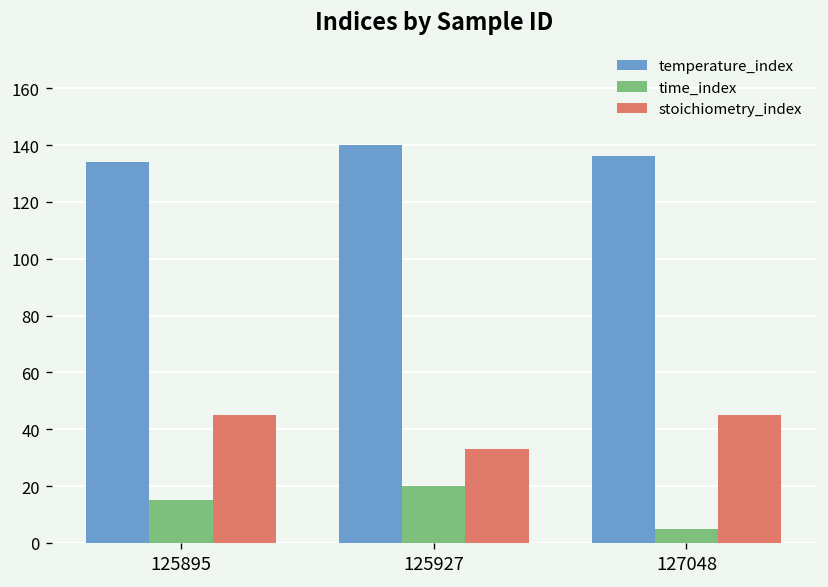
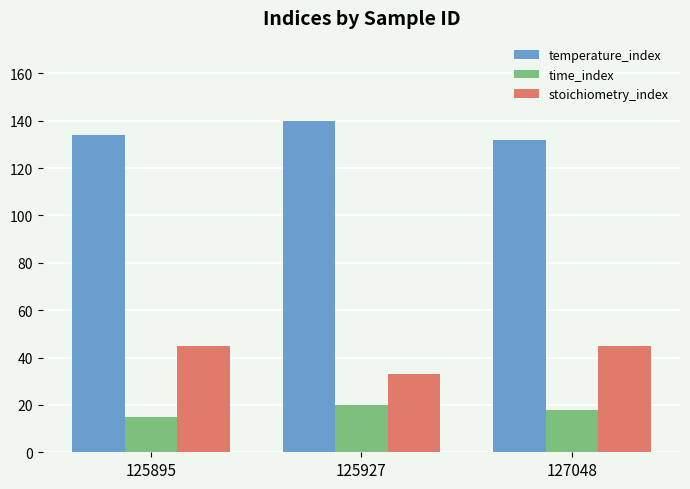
temperature_index, 127048: 136 -> 132
time_index, 127048: 5 -> 18
